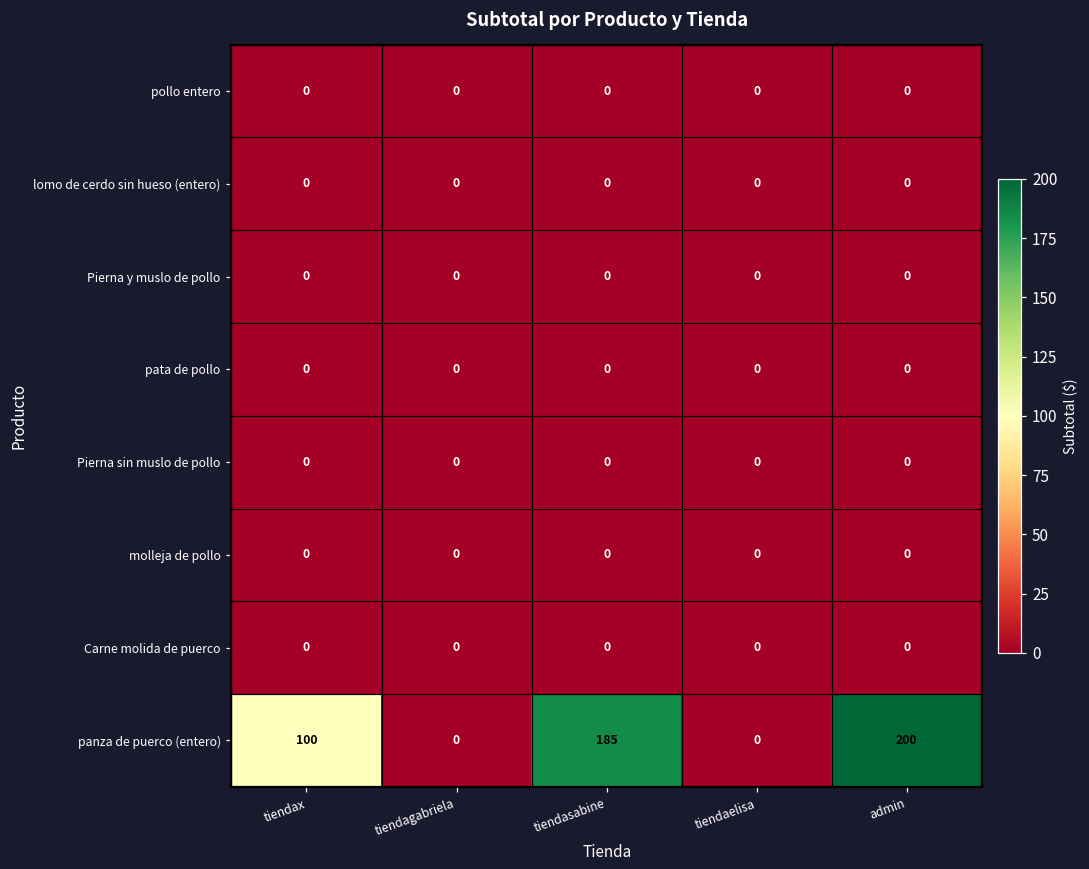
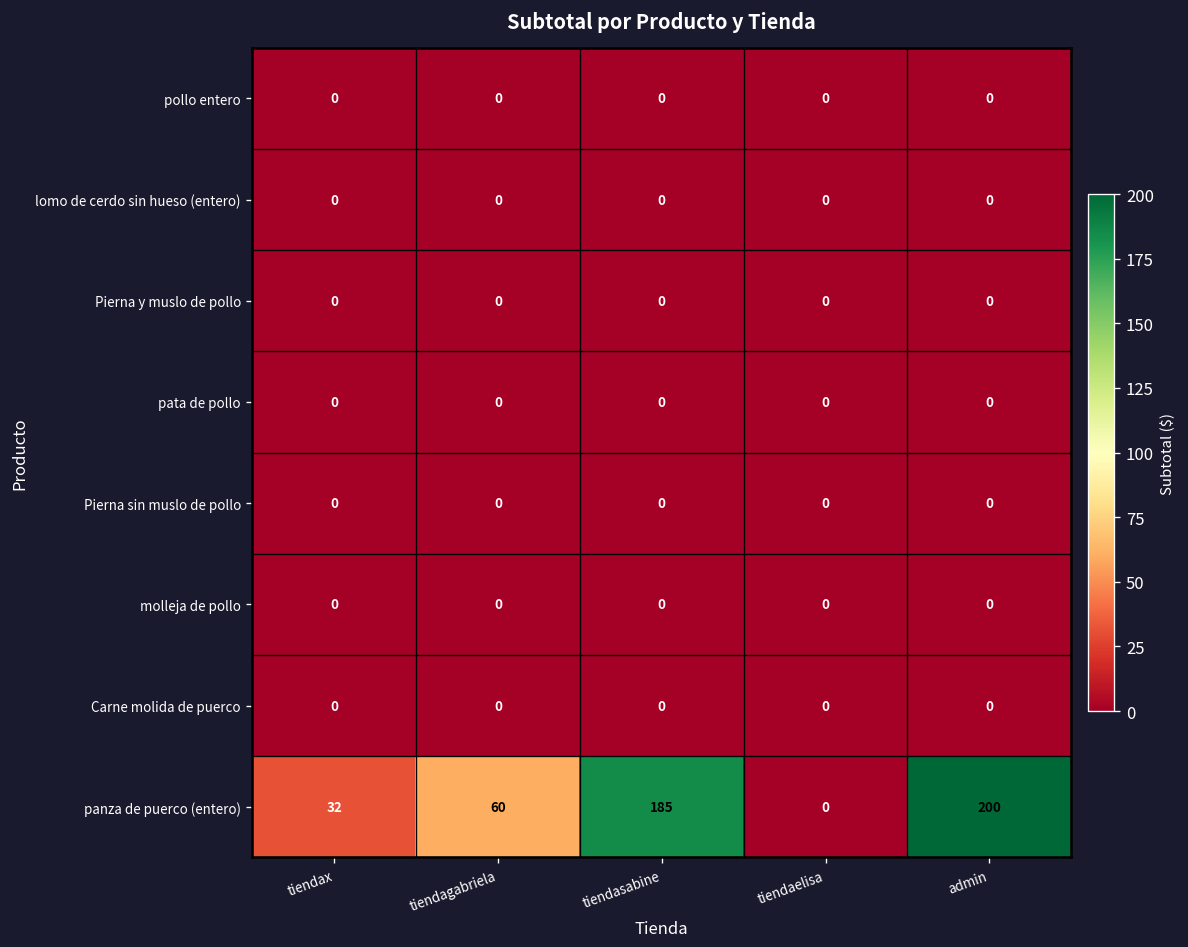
panza de puerco (entero), tiendax: 100 -> 32
panza de puerco (entero), tiendagabriela: 0 -> 60
